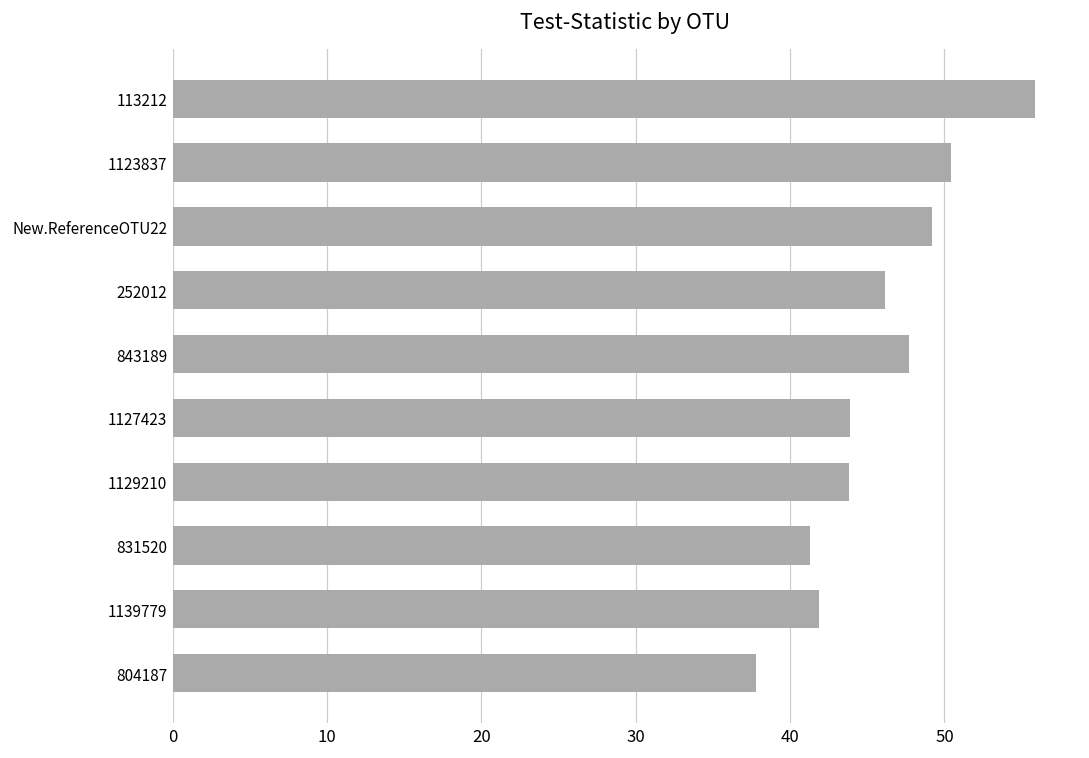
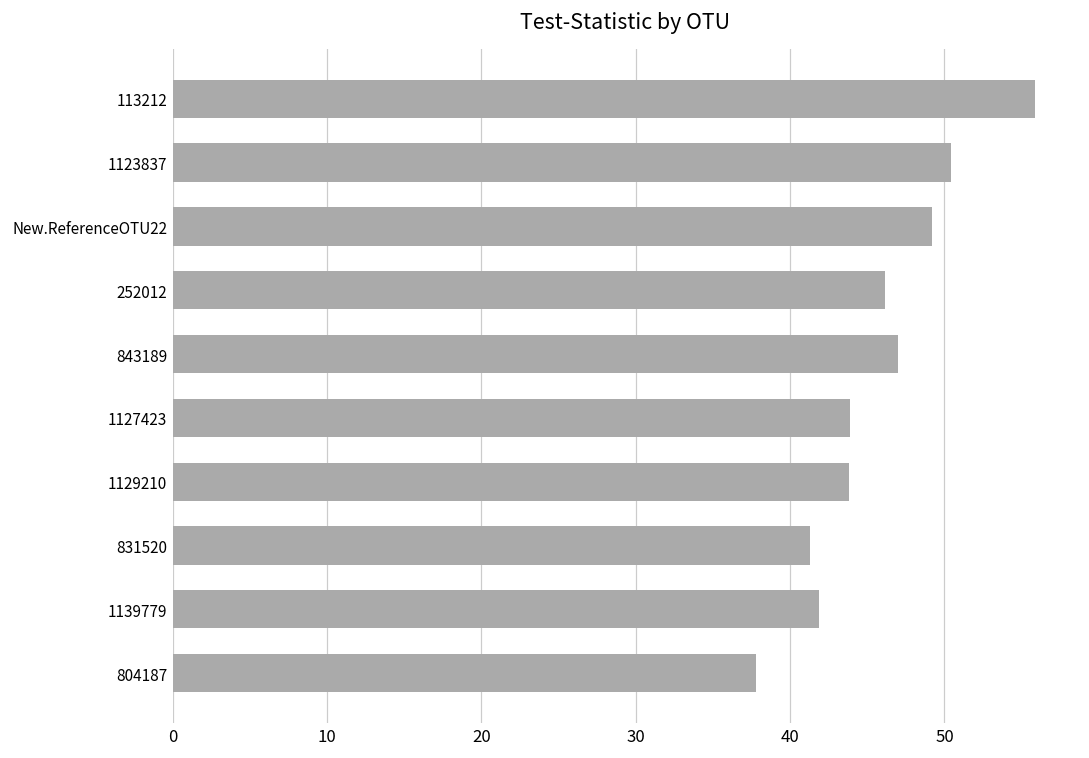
843189: 47.7 -> 47.0
